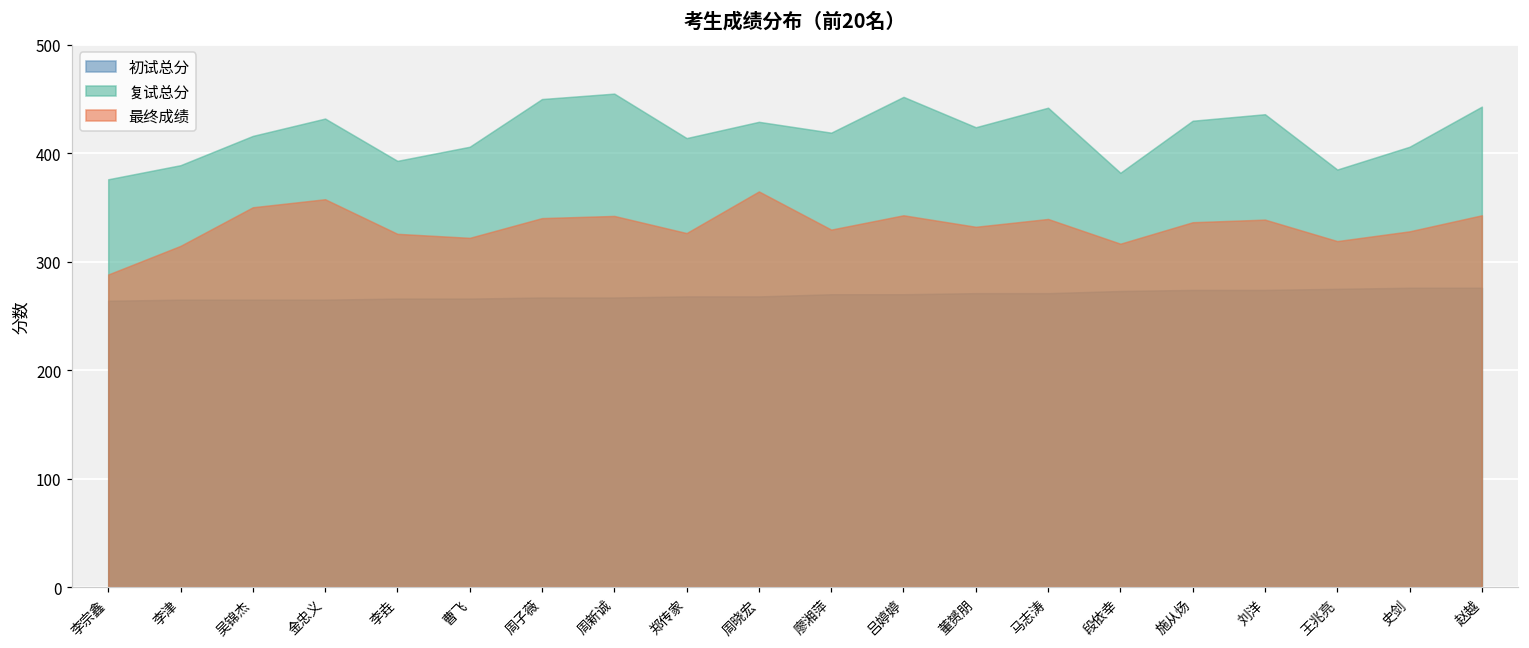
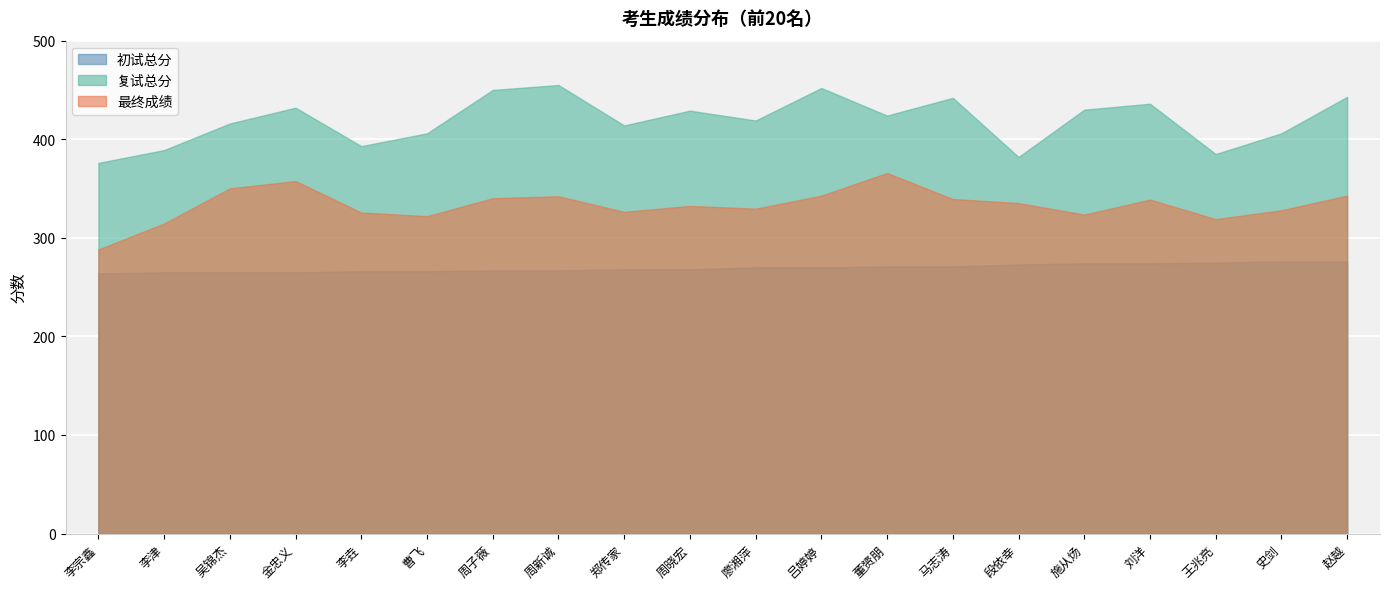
最终成绩, 周晓宏: 360 -> 330
最终成绩, 董赟朋: 330 -> 370
最终成绩, 段依幸: 320 -> 340
最终成绩, 施从炀: 340 -> 320
